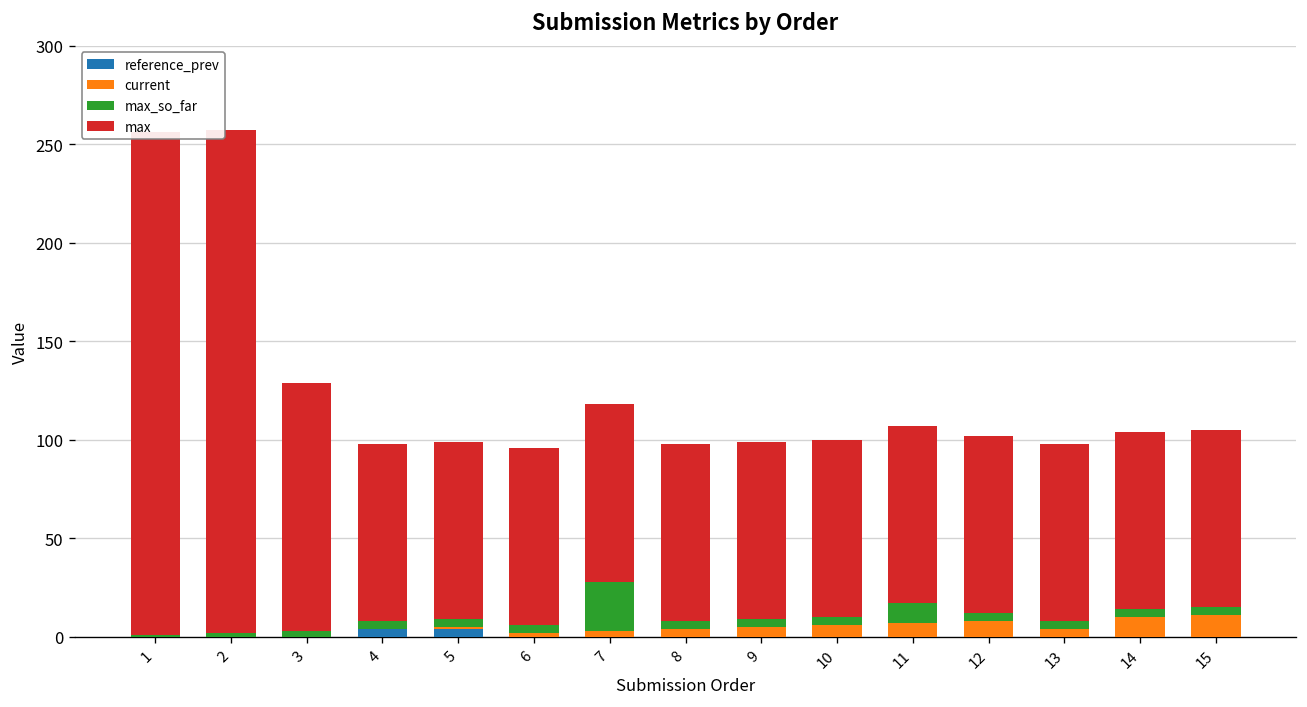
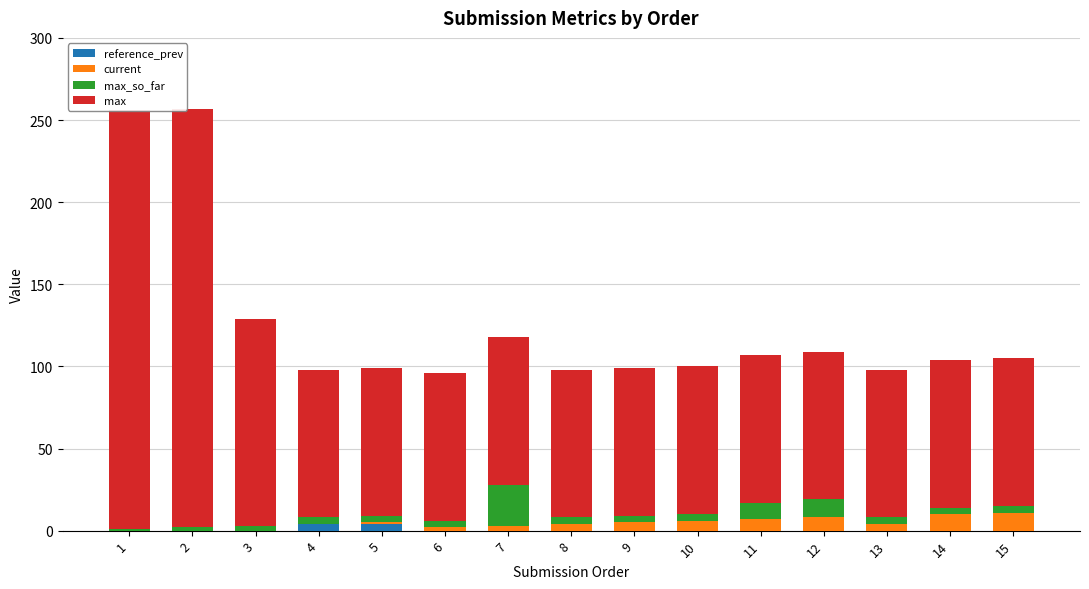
max_so_far, 12: 4 -> 11
